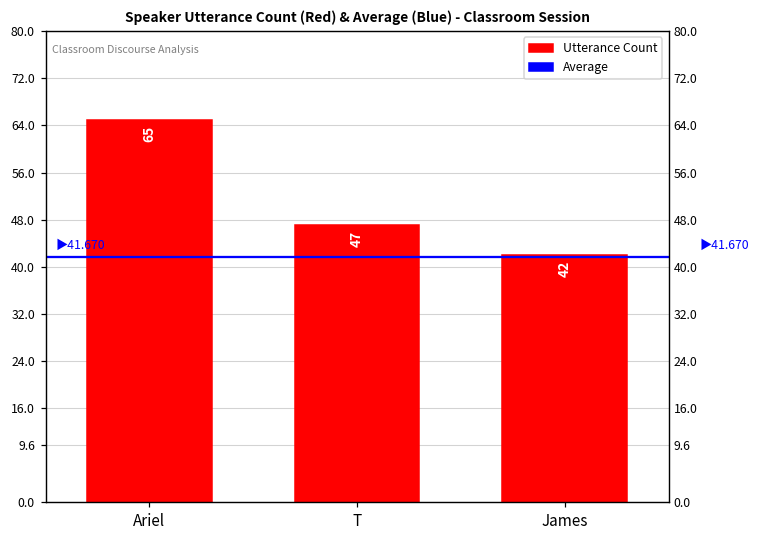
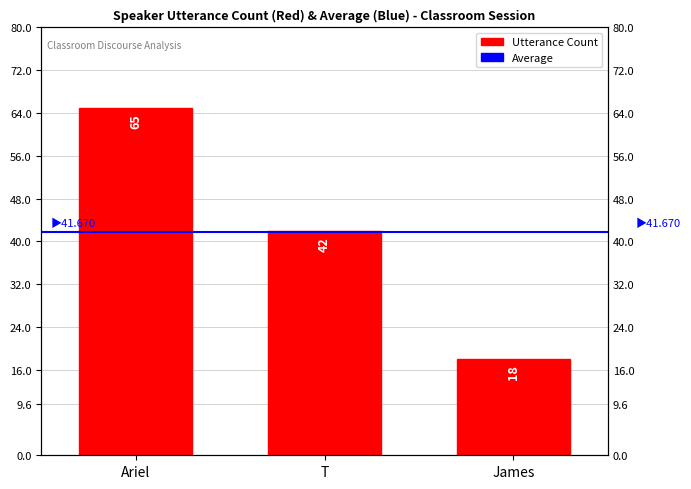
T: 47 -> 42
James: 42 -> 18
